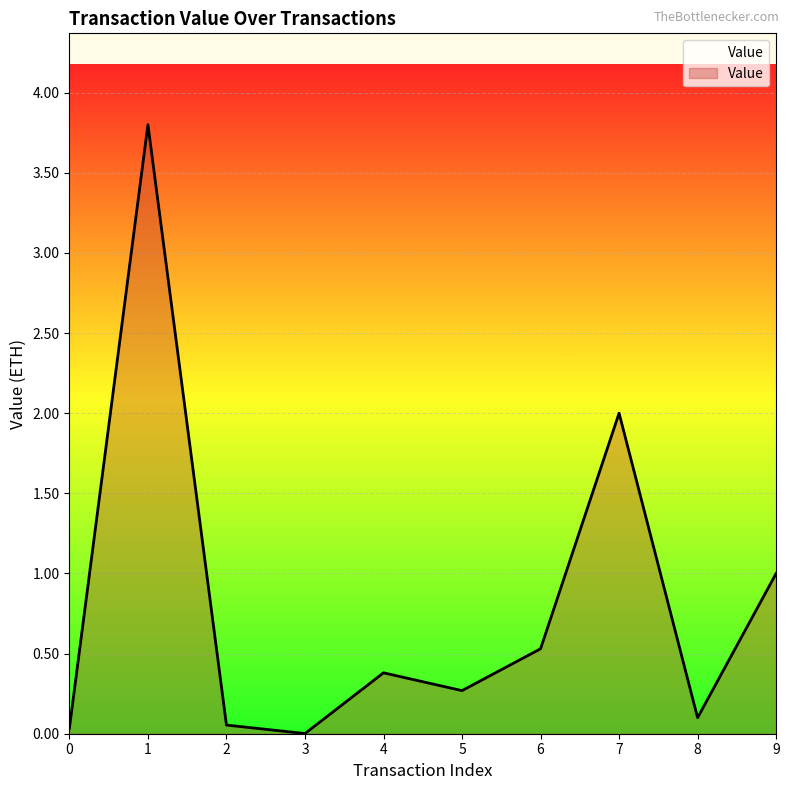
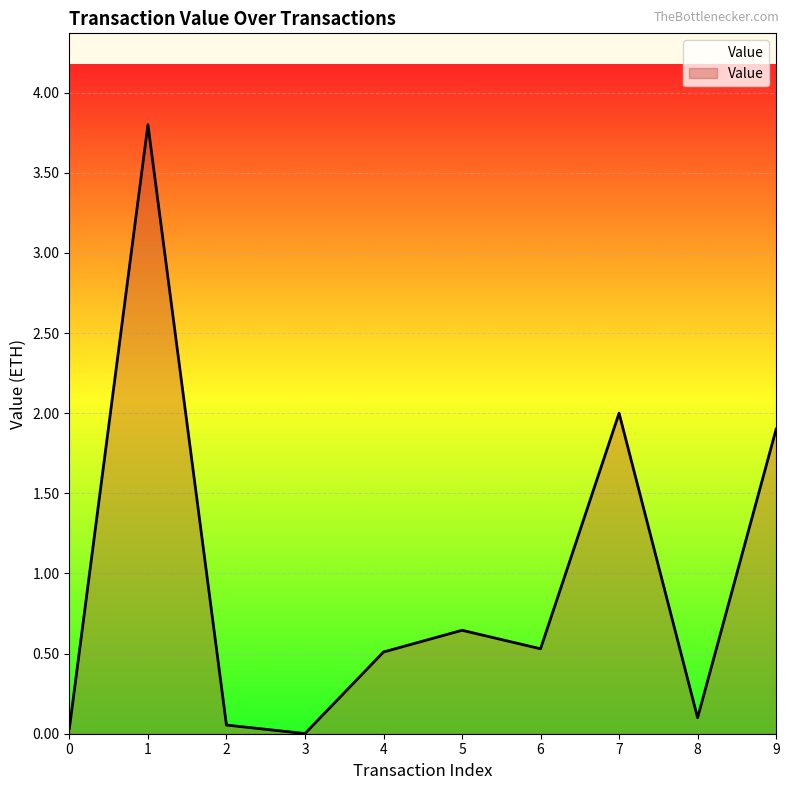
4: 0.38 -> 0.51
5: 0.27 -> 0.65
9: 1.0 -> 1.9
